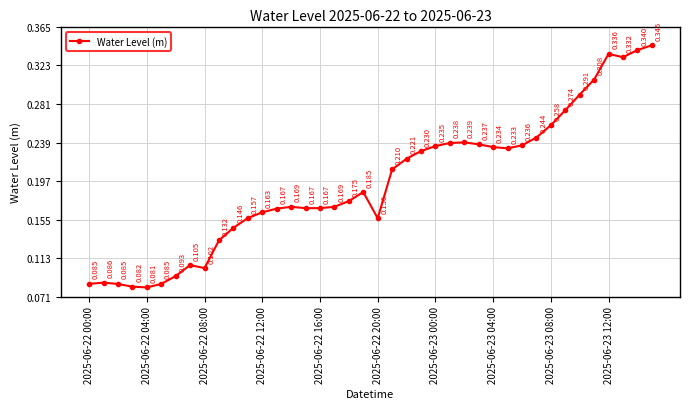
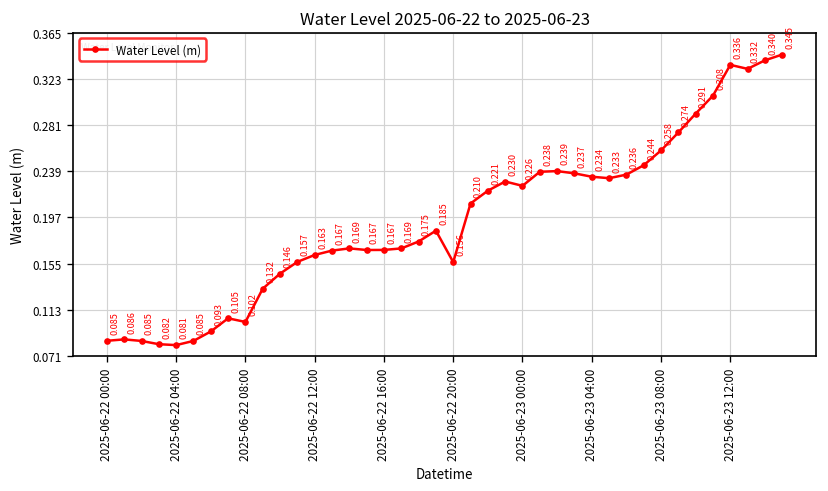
2025-06-23 00:00: 0.235 -> 0.226
